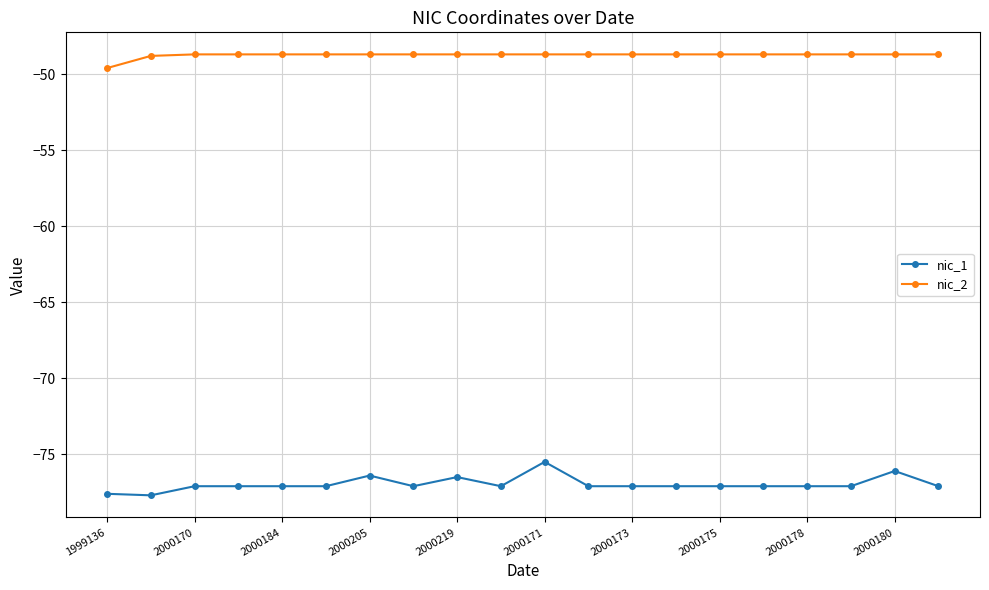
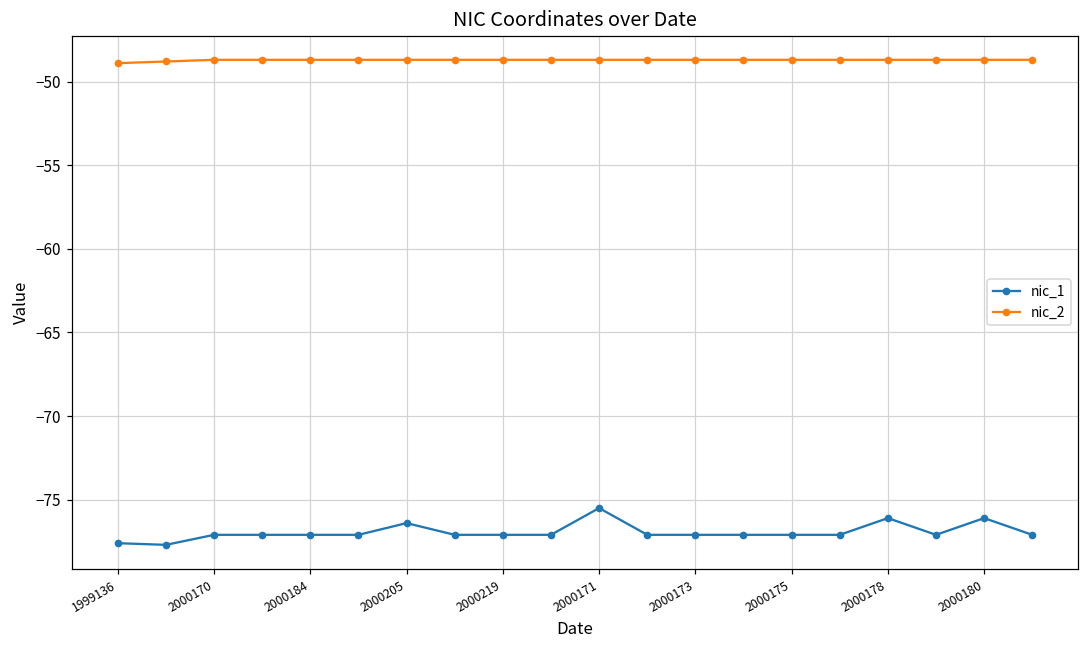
nic_2, 1999136: -49.6 -> -48.9
nic_1, 2000219: -76.5 -> -77.1
nic_1, 2000178: -77.1 -> -76.1
